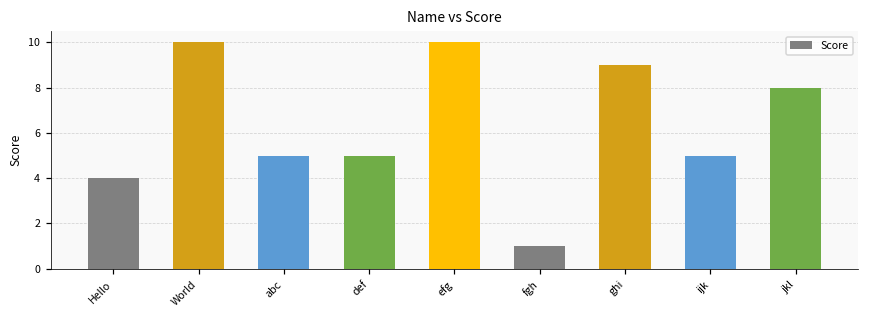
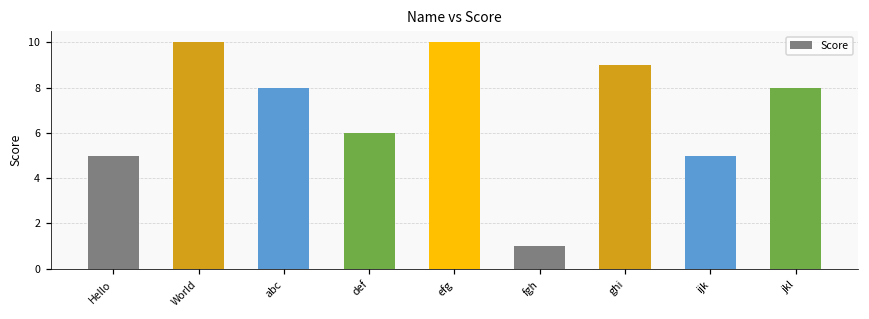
Hello: 4 -> 5
abc: 5 -> 8
def: 5 -> 6
